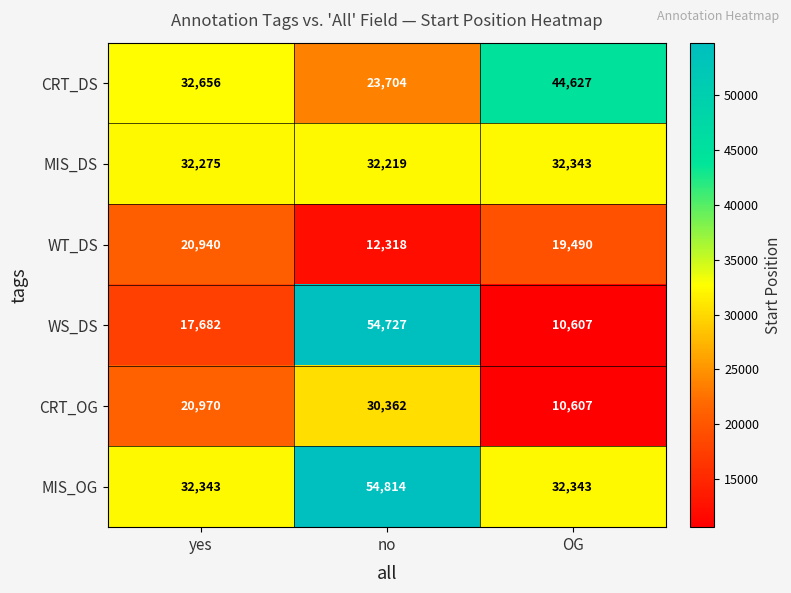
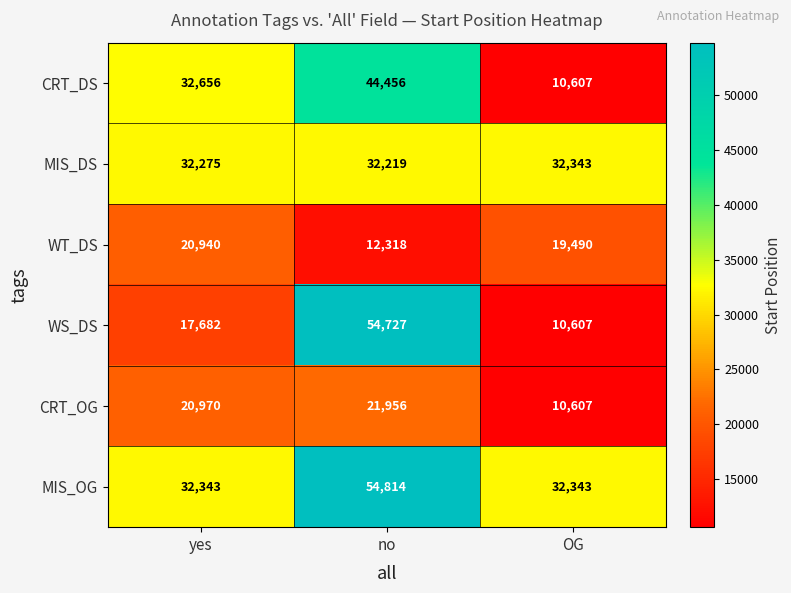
CRT_DS, no: 23,704 -> 44,456
CRT_DS, OG: 44,627 -> 10,607
CRT_OG, no: 30,362 -> 21,956
